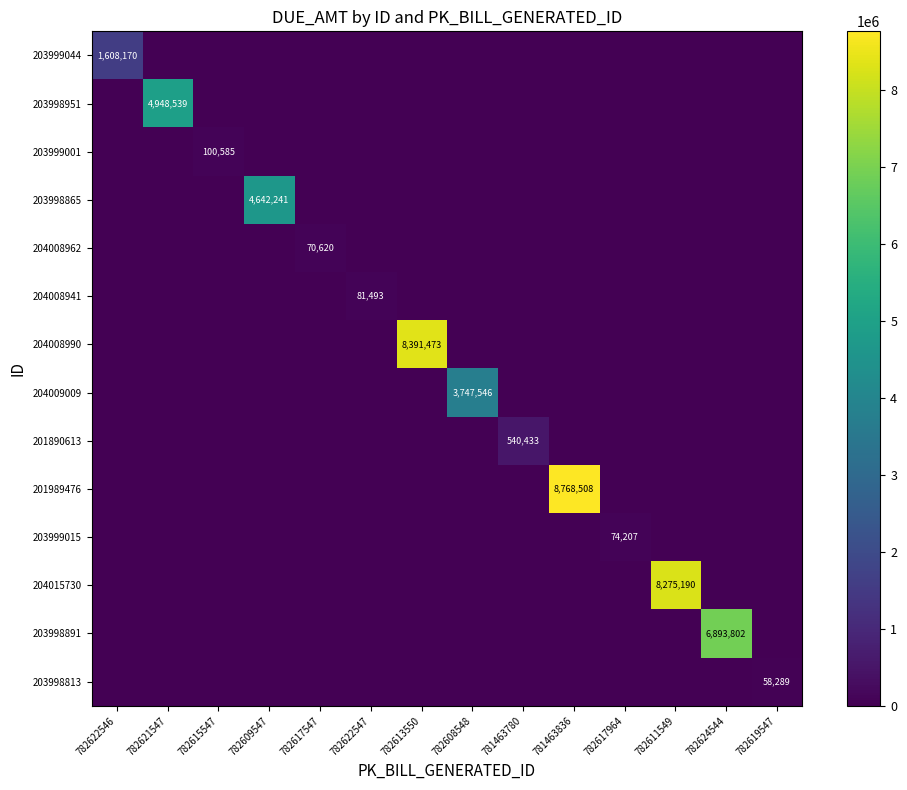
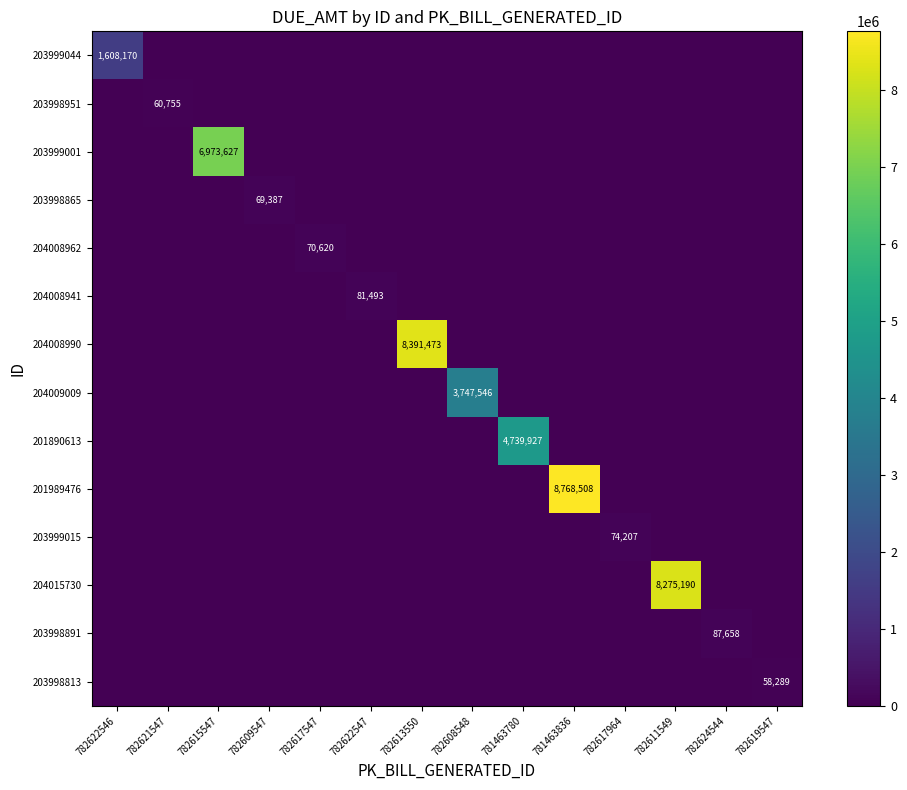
203998951, 782621547: 4,948,539 -> 60,755
203999001, 782615547: 100,585 -> 6,973,627
203998865, 782609547: 4,642,241 -> 69,387
201890613, 781463780: 540,433 -> 4,739,927
203998891, 782624544: 6,893,802 -> 87,658
